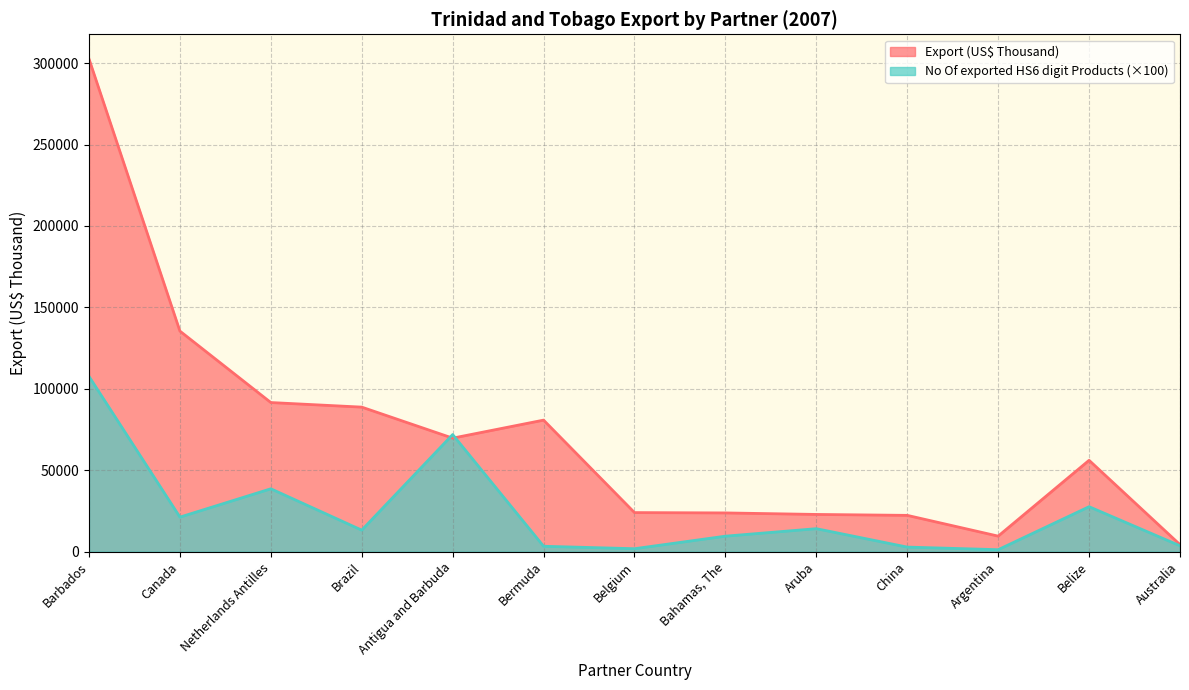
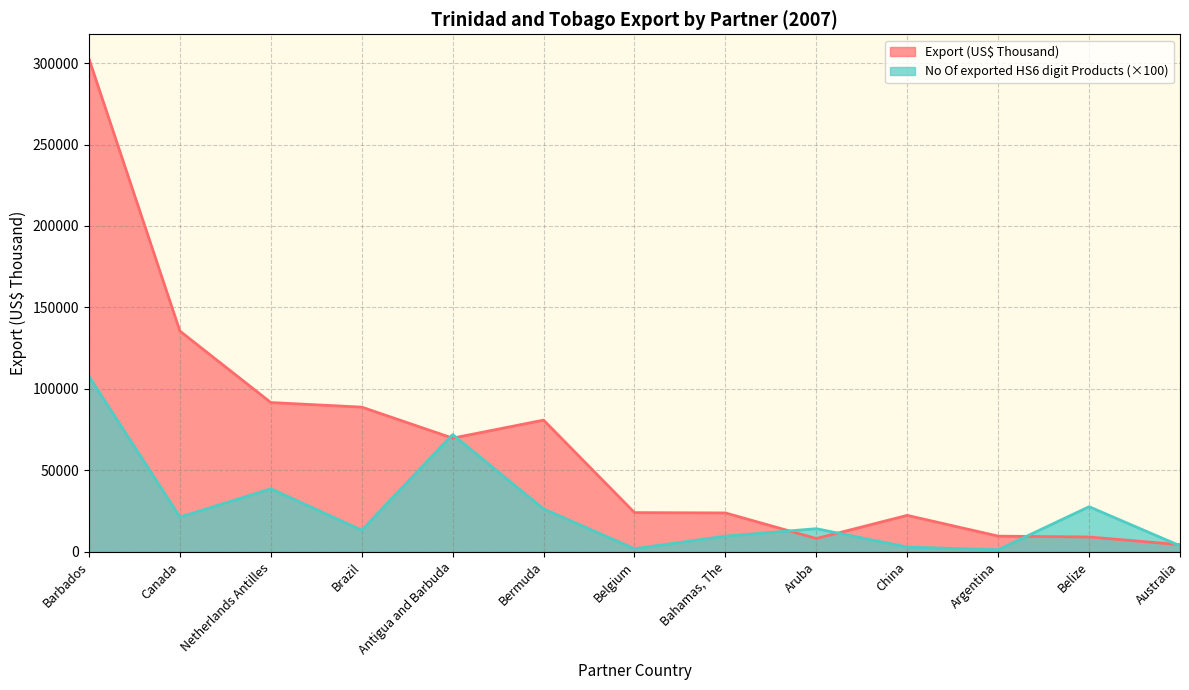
No Of exported HS6 digit Products (×100), Bermuda: 3000 -> 26000
Export (US$ Thousand), Aruba: 23000 -> 8000
Export (US$ Thousand), Belize: 56000 -> 9000
